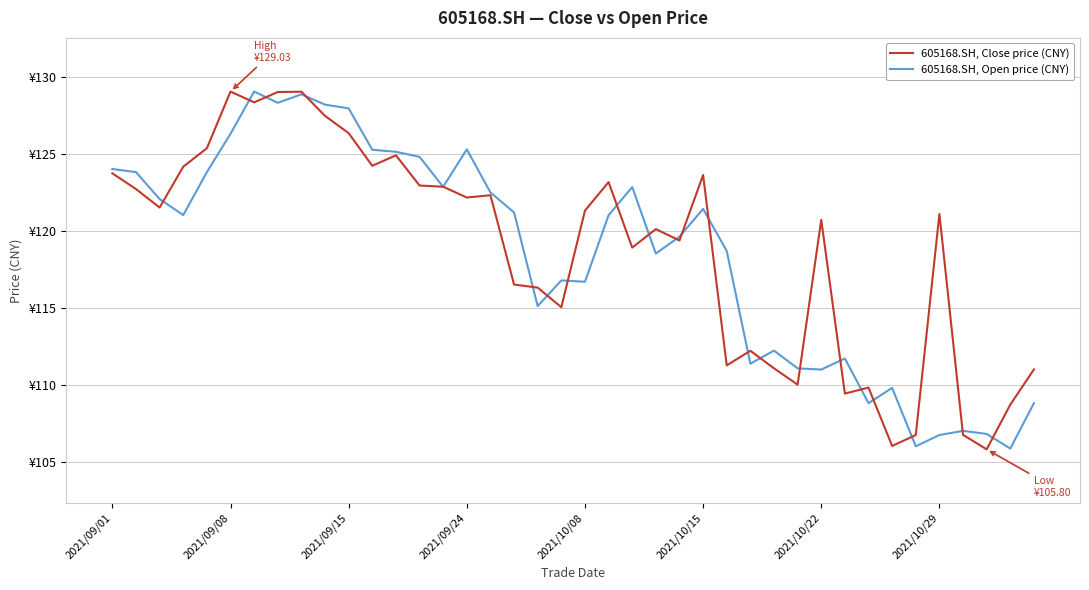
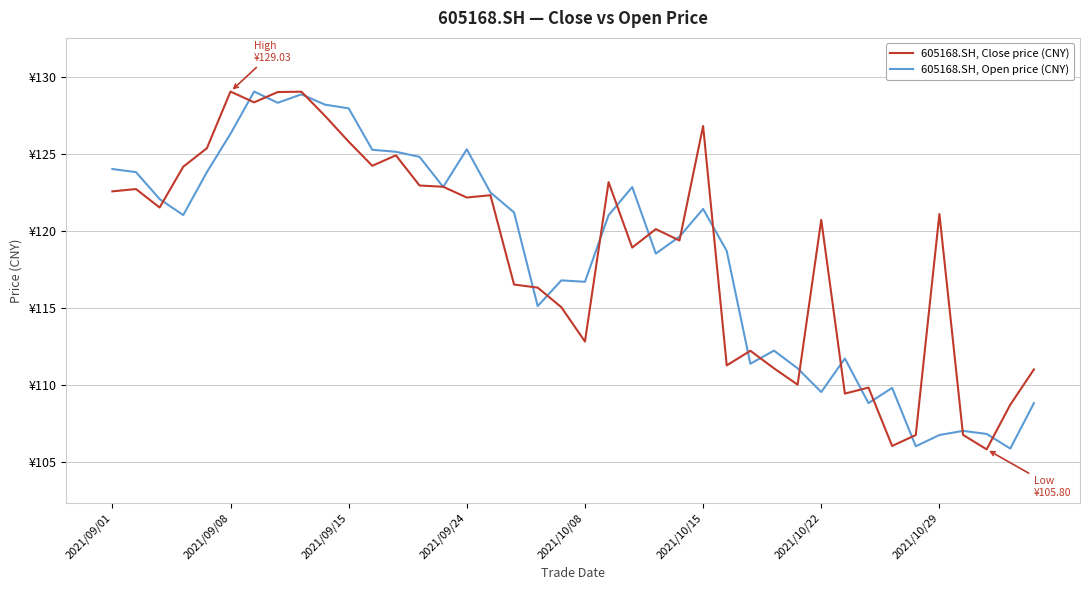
605168.SH, Close price (CNY), 2021/09/01: ¥123.7 -> ¥122.6
605168.SH, Close price (CNY), 2021/09/15: ¥126.3 -> ¥125.8
605168.SH, Close price (CNY), 2021/10/08: ¥121.3 -> ¥112.8
605168.SH, Close price (CNY), 2021/10/15: ¥123.6 -> ¥126.8
605168.SH, Open price (CNY), 2021/10/22: ¥111.0 -> ¥109.5
